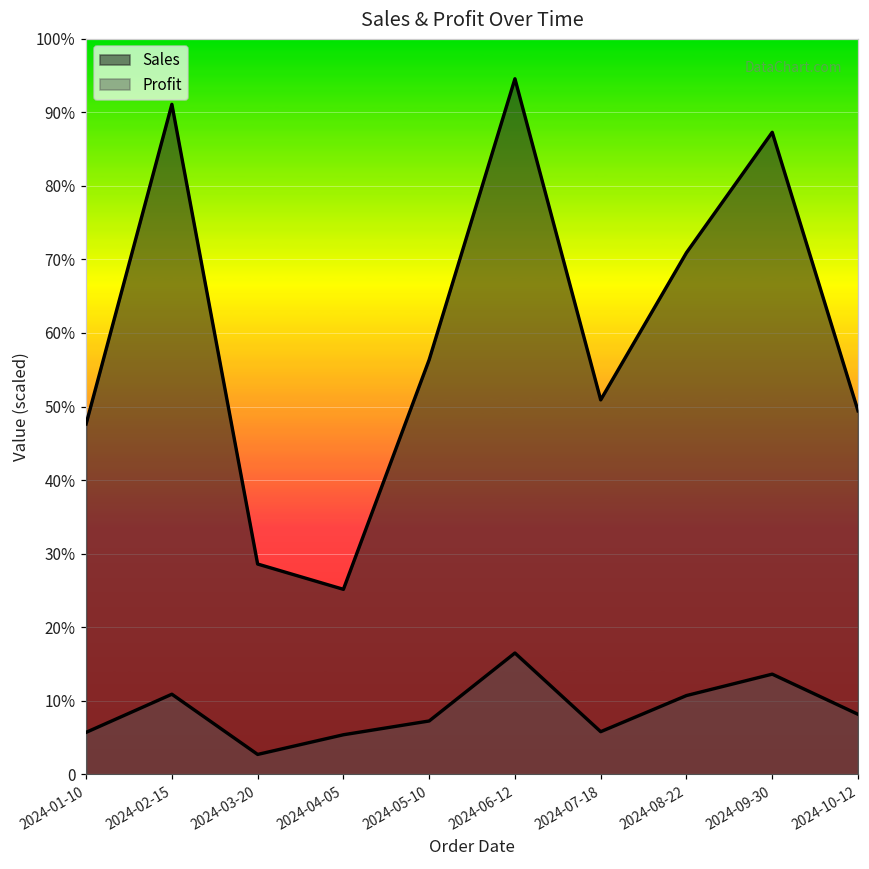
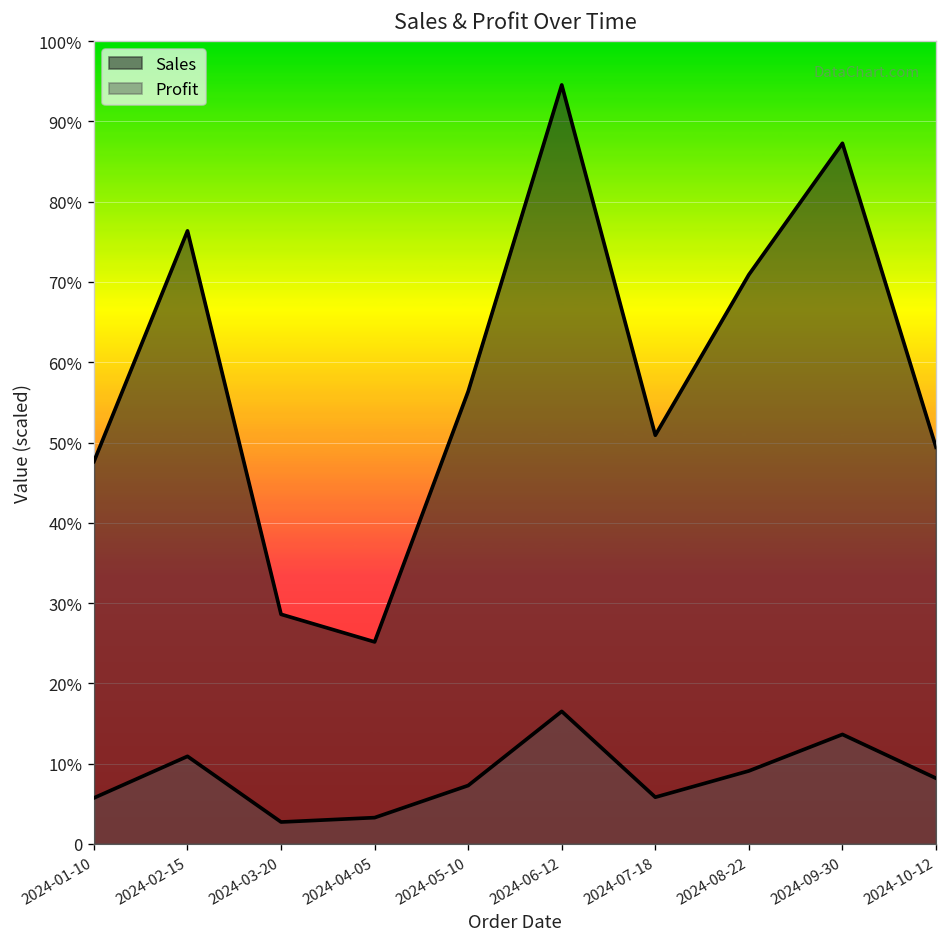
Sales, 2024-02-15: 91% -> 76%
Profit, 2024-04-05: 5% -> 3%
Profit, 2024-08-22: 11% -> 9%
